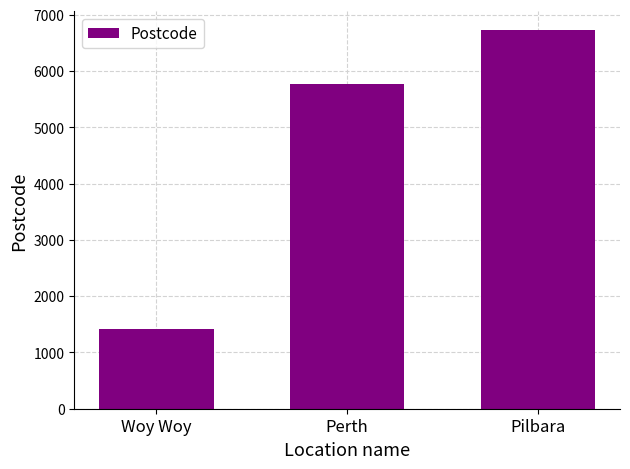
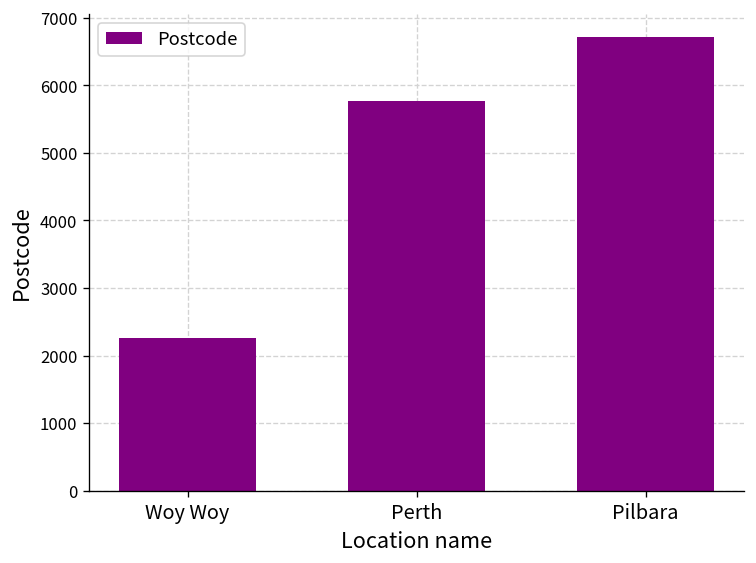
Woy Woy: 1400 -> 2300
